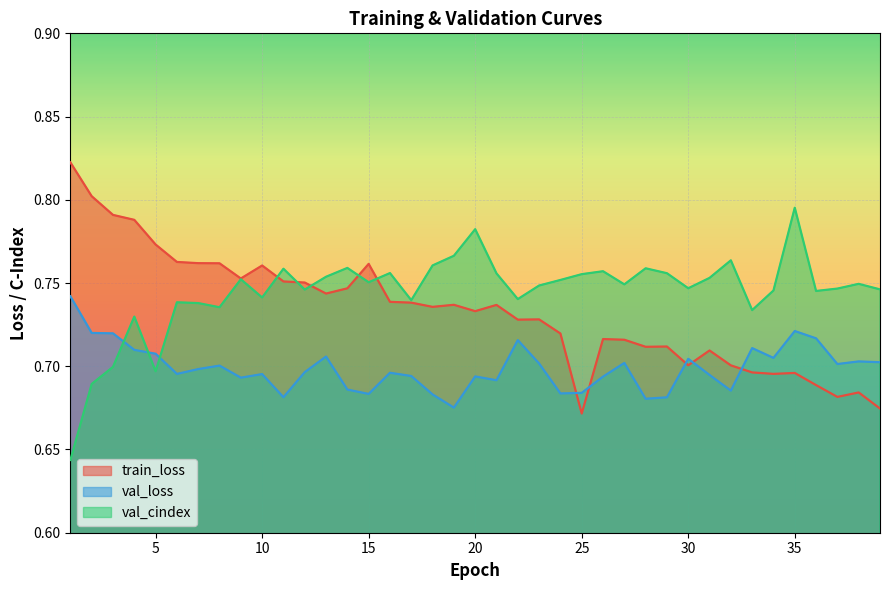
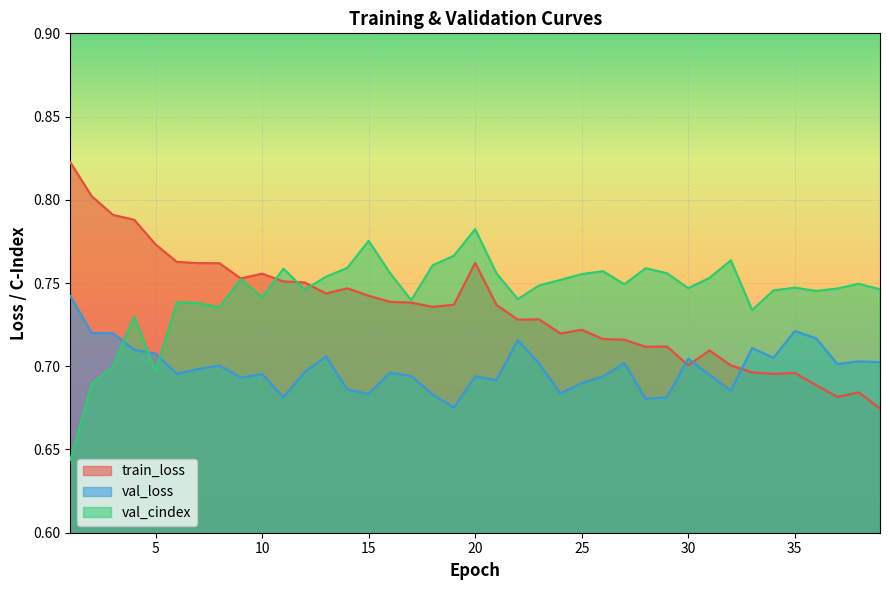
train_loss, 10: 0.761 -> 0.756
train_loss, 15: 0.762 -> 0.742
val_cindex, 15: 0.750 -> 0.775
train_loss, 20: 0.733 -> 0.762
train_loss, 25: 0.672 -> 0.722
val_loss, 25: 0.684 -> 0.690
val_cindex, 35: 0.795 -> 0.747
